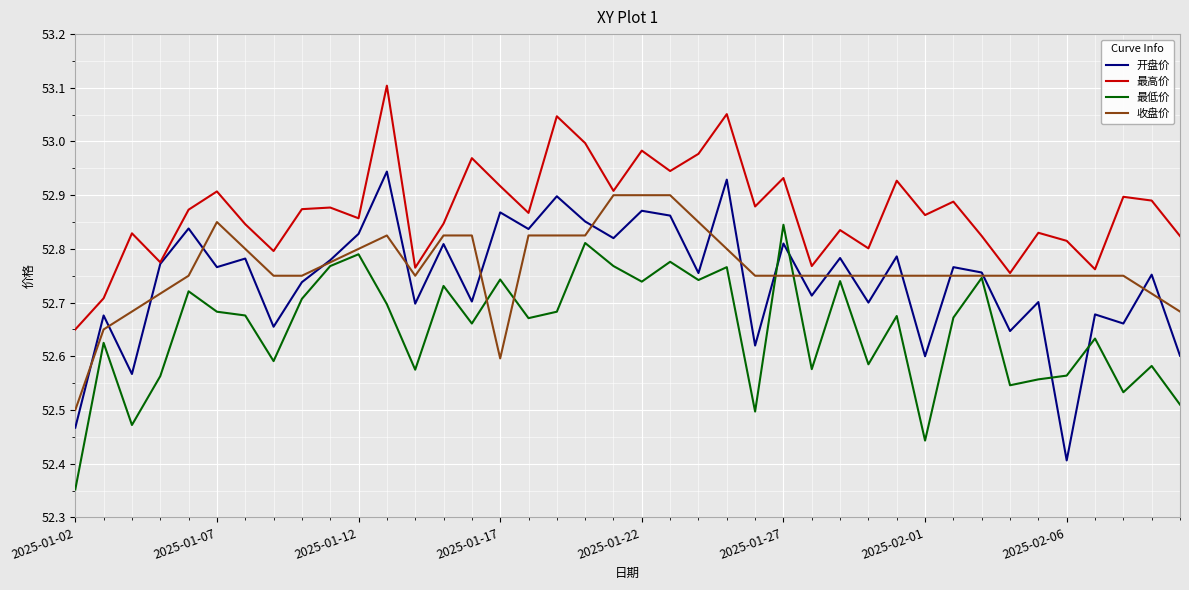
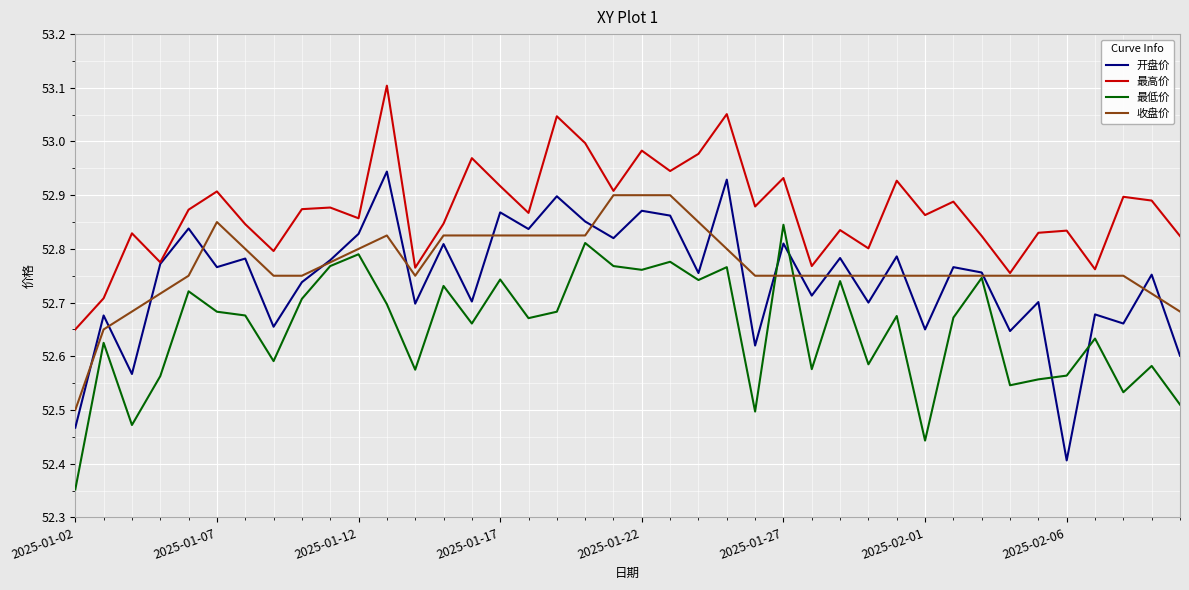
收盘价, 2025-01-17: 52.60 -> 52.83
最低价, 2025-01-22: 52.74 -> 52.76
开盘价, 2025-02-01: 52.60 -> 52.65
最高价, 2025-02-06: 52.82 -> 52.83
